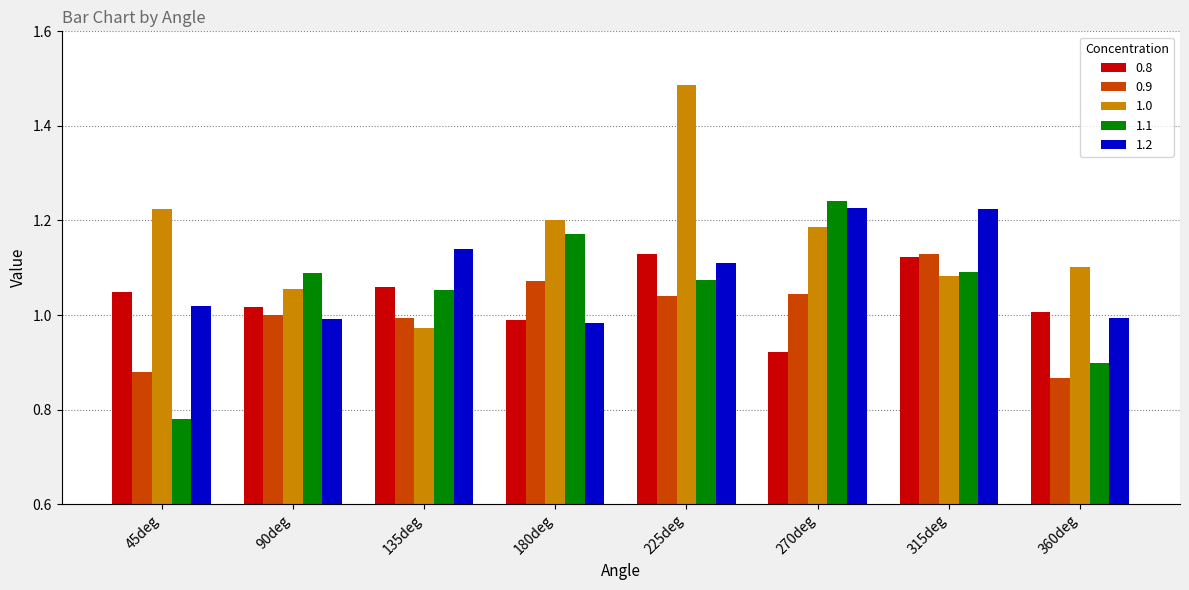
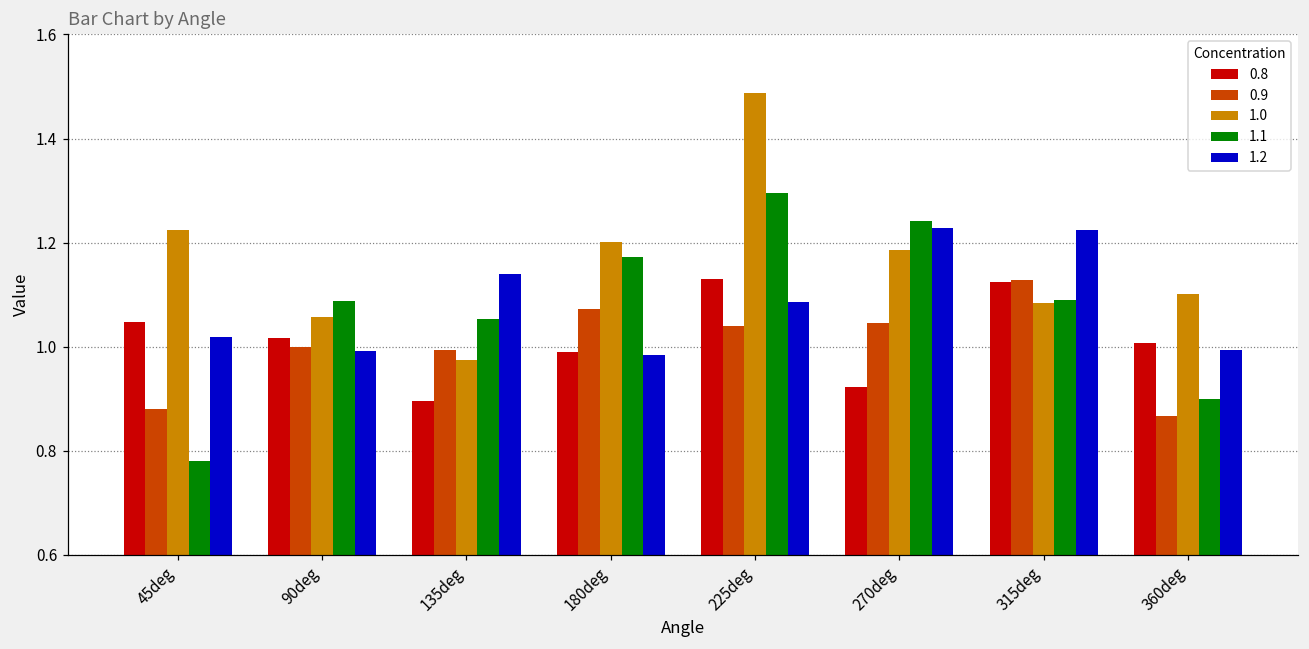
0.8, 135deg: 1.06 -> 0.89
1.1, 225deg: 1.07 -> 1.30
1.2, 225deg: 1.11 -> 1.09
